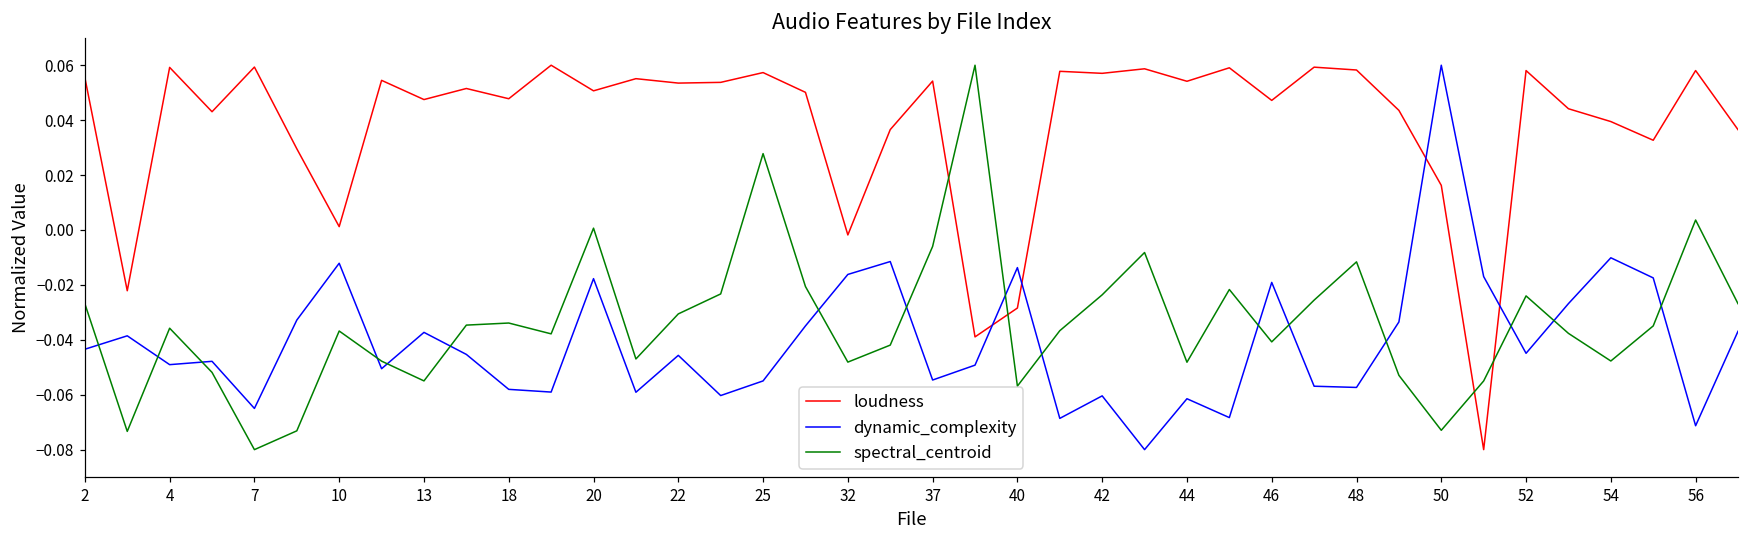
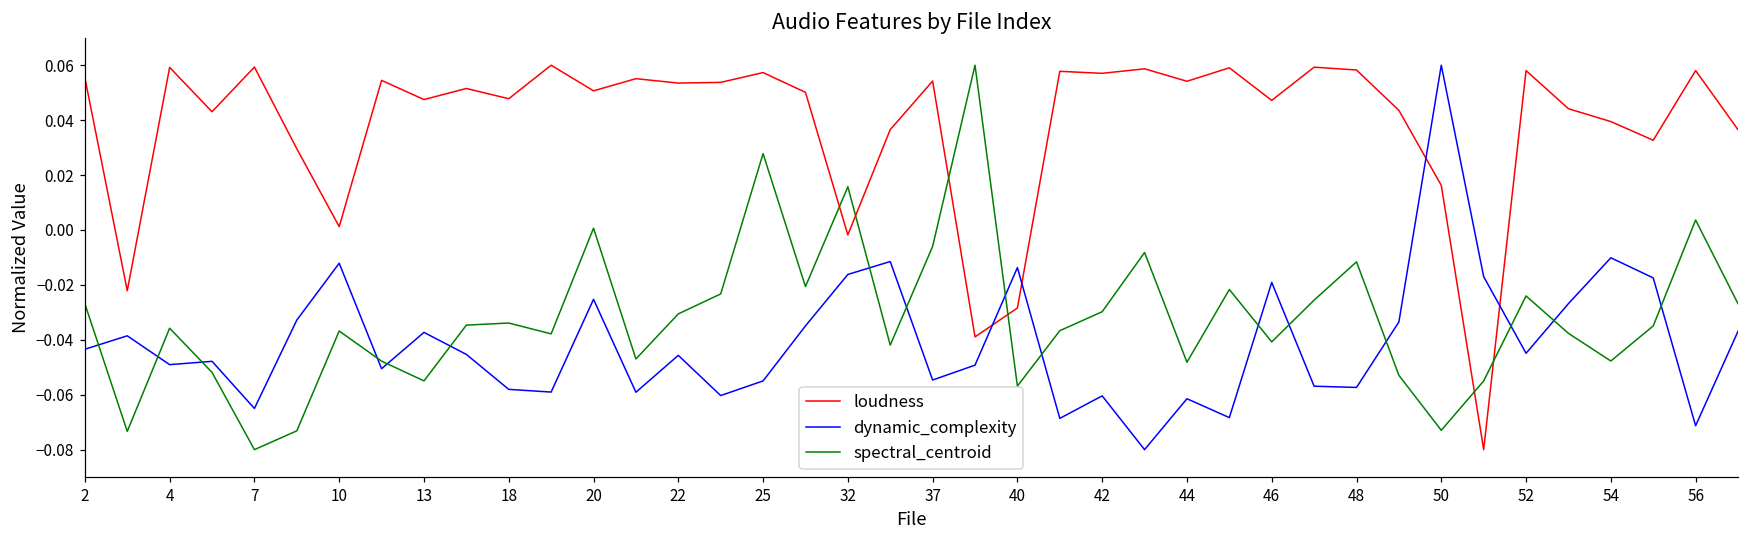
dynamic_complexity, 20: -0.018 -> -0.025
spectral_centroid, 32: -0.048 -> 0.016
spectral_centroid, 42: -0.024 -> -0.030
